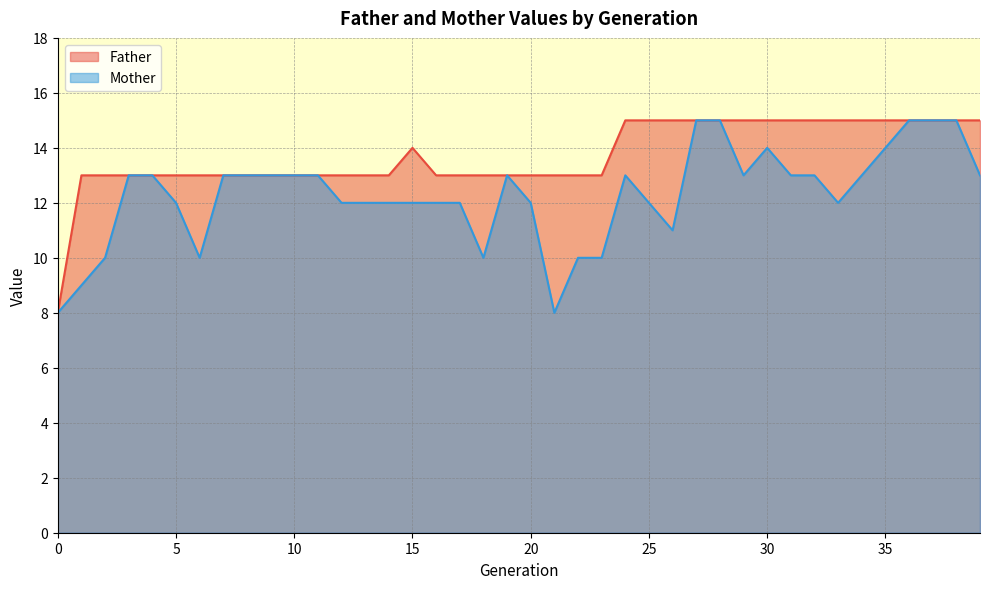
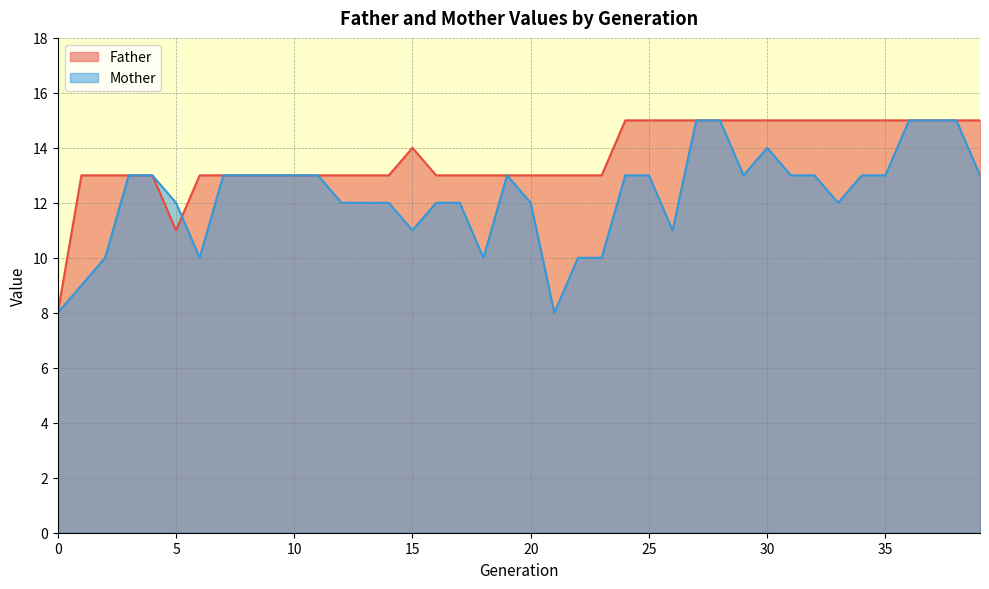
Father, 5: 13 -> 11
Mother, 15: 12 -> 11
Mother, 25: 12 -> 13
Mother, 35: 14 -> 13
